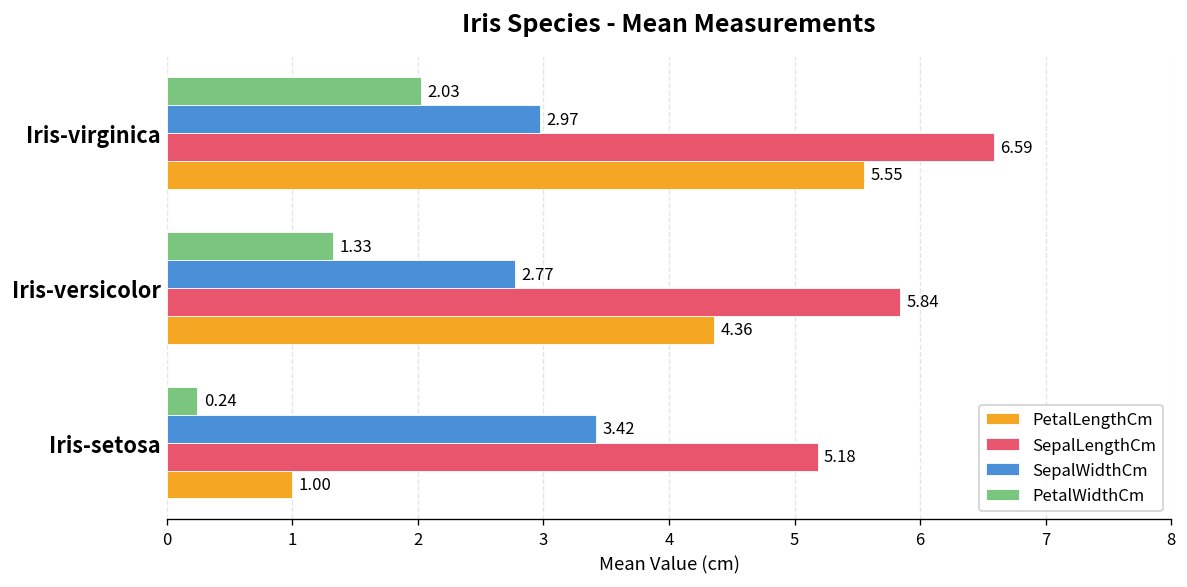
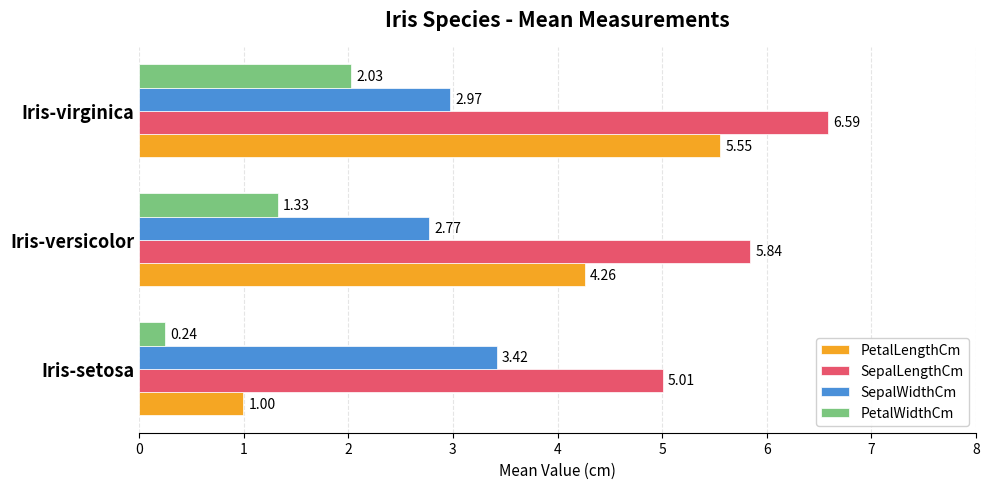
PetalLengthCm, Iris-versicolor: 4.36 -> 4.26
SepalLengthCm, Iris-setosa: 5.18 -> 5.01
